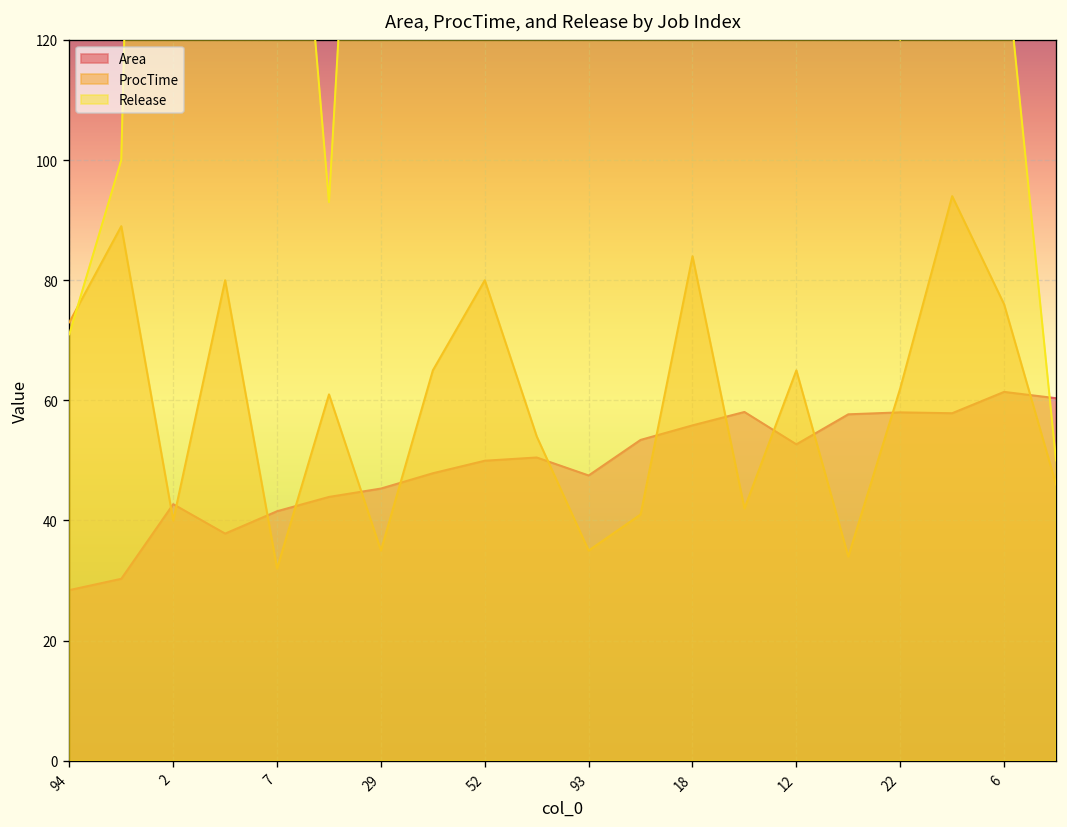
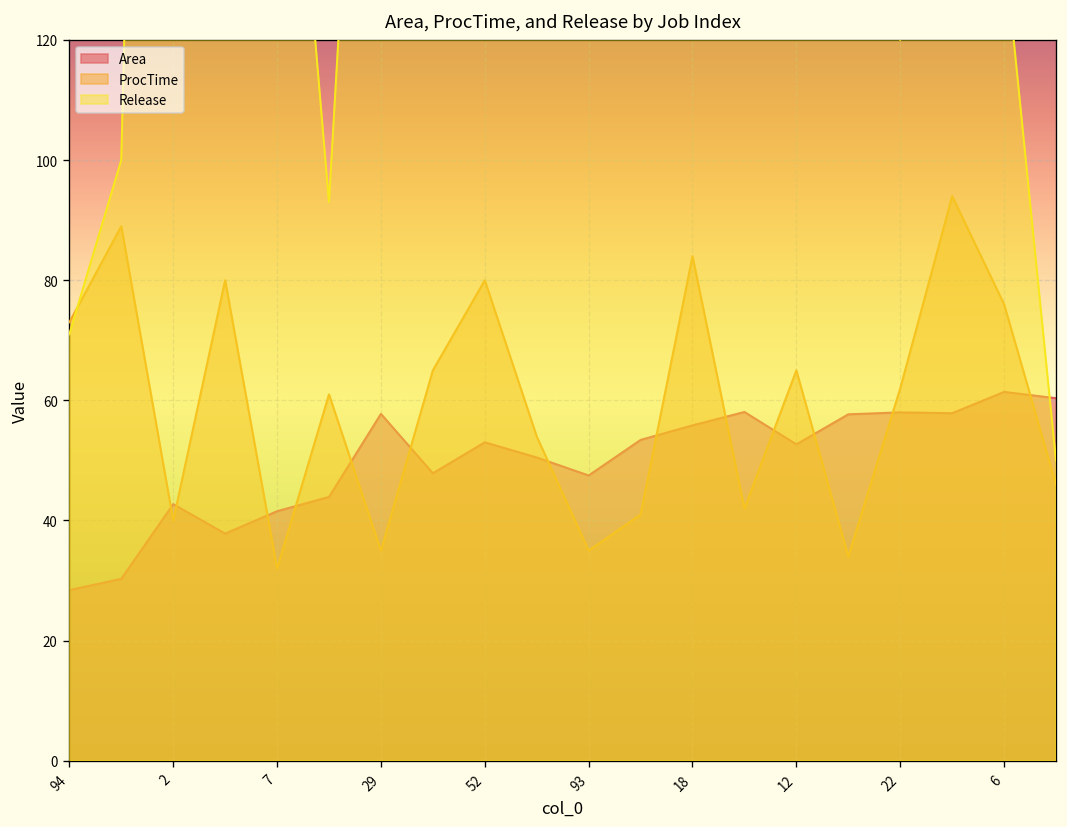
Area, 29: 45 -> 58
Area, 52: 50 -> 53
